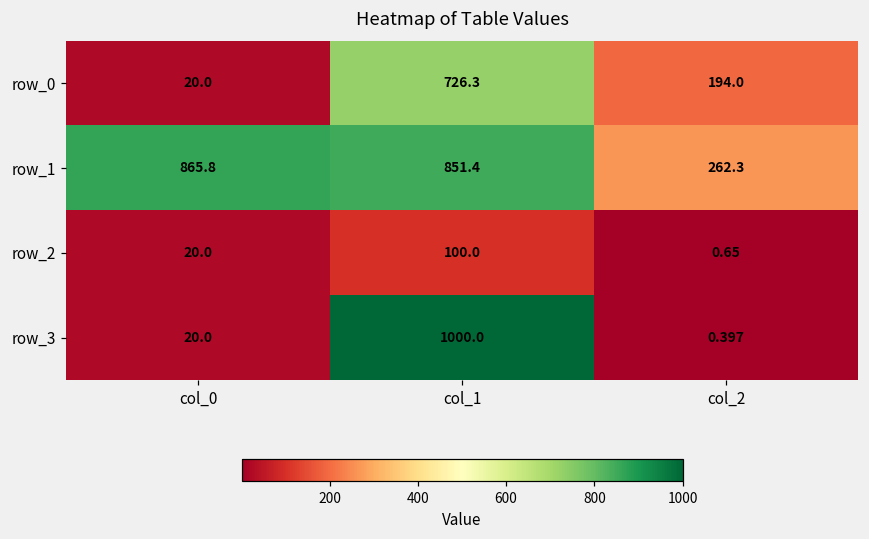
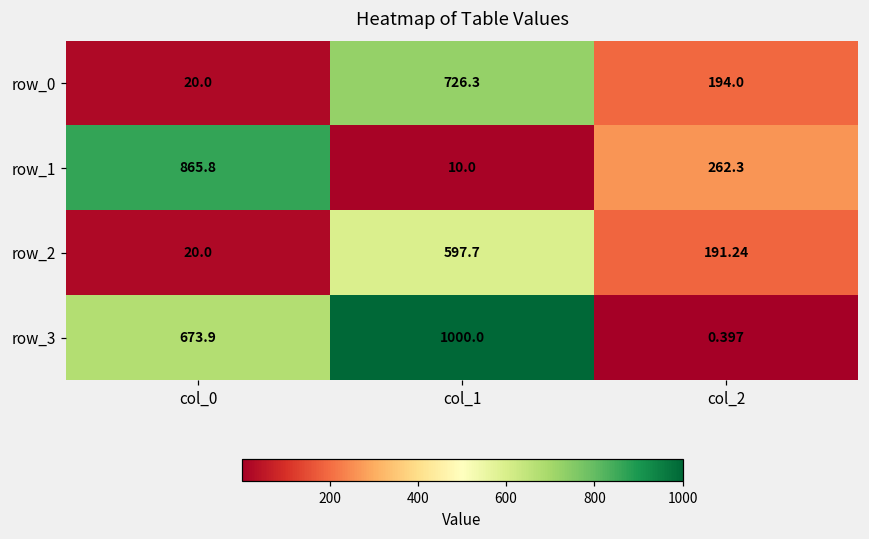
row_1, col_1: 851.4 -> 10.0
row_2, col_1: 100.0 -> 597.7
row_2, col_2: 0.65 -> 191.24
row_3, col_0: 20.0 -> 673.9
